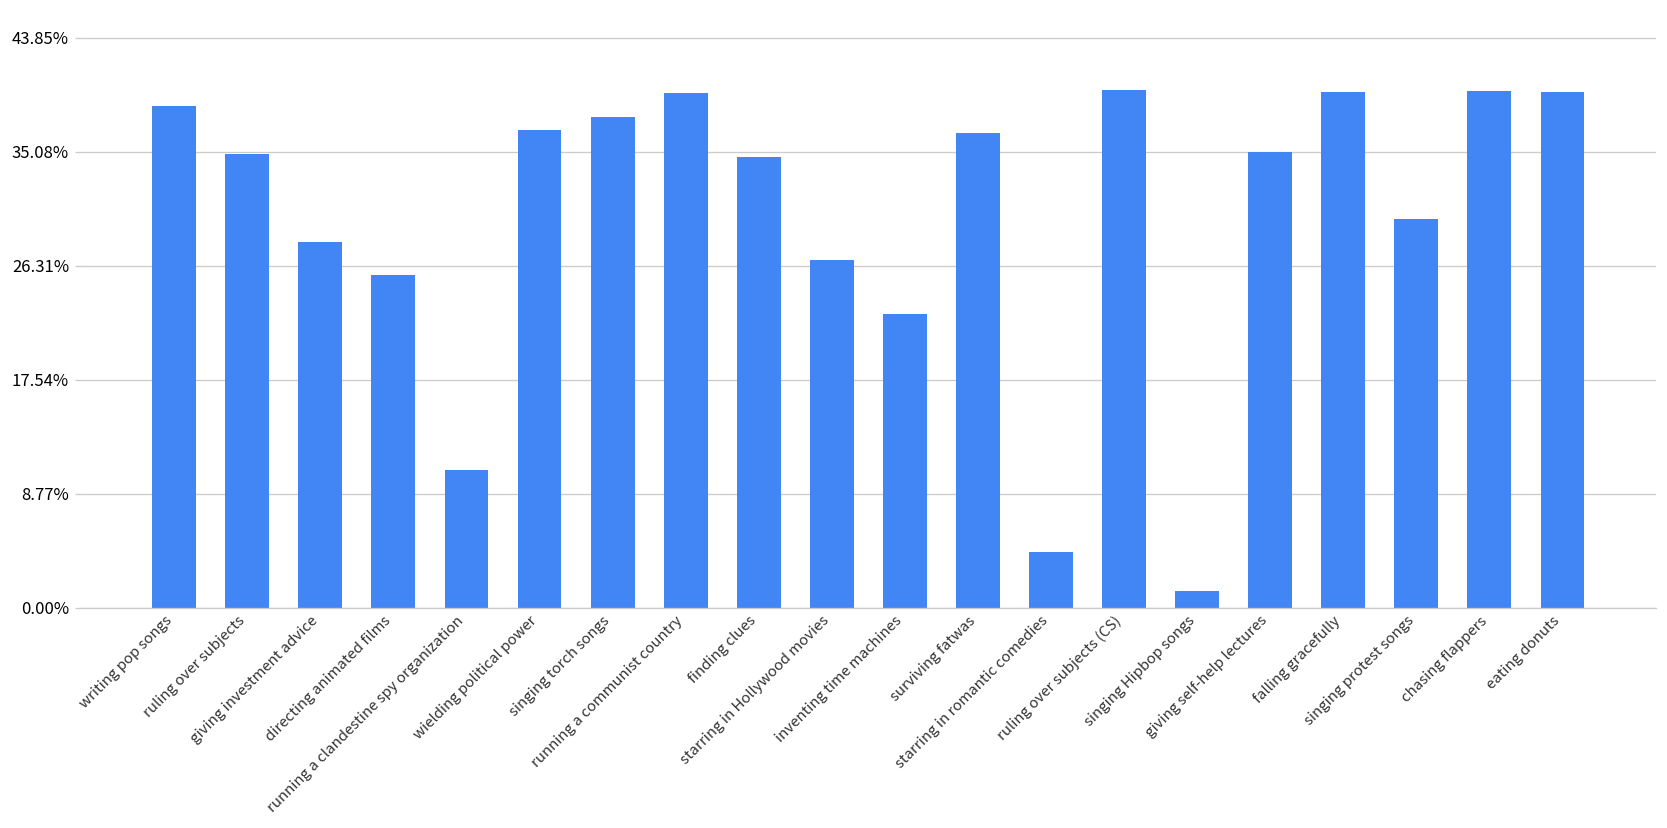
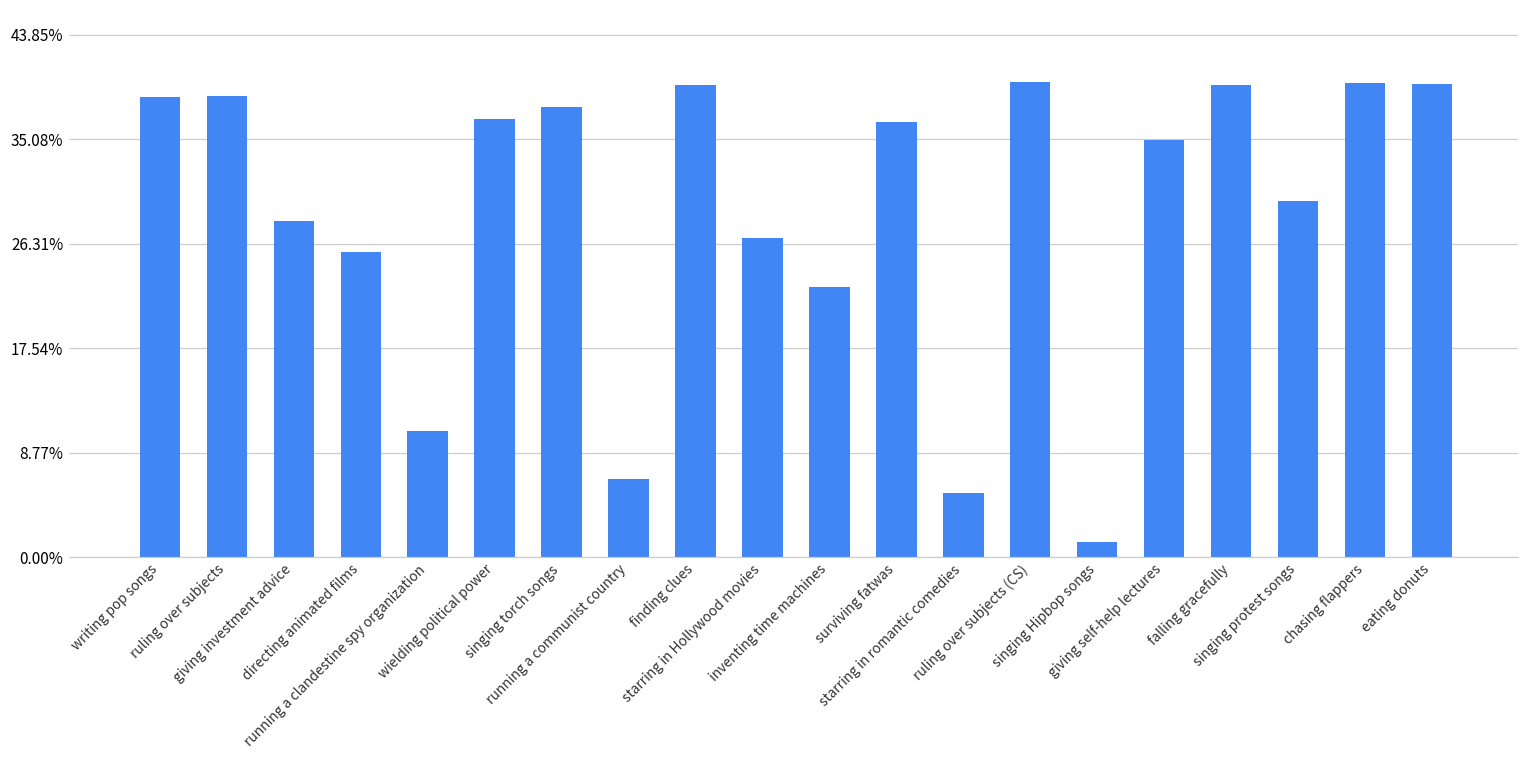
ruling over subjects: 34.9% -> 38.7%
running a communist country: 39.6% -> 6.5%
finding clues: 34.7% -> 39.6%
starring in romantic comedies: 4.3% -> 5.4%
